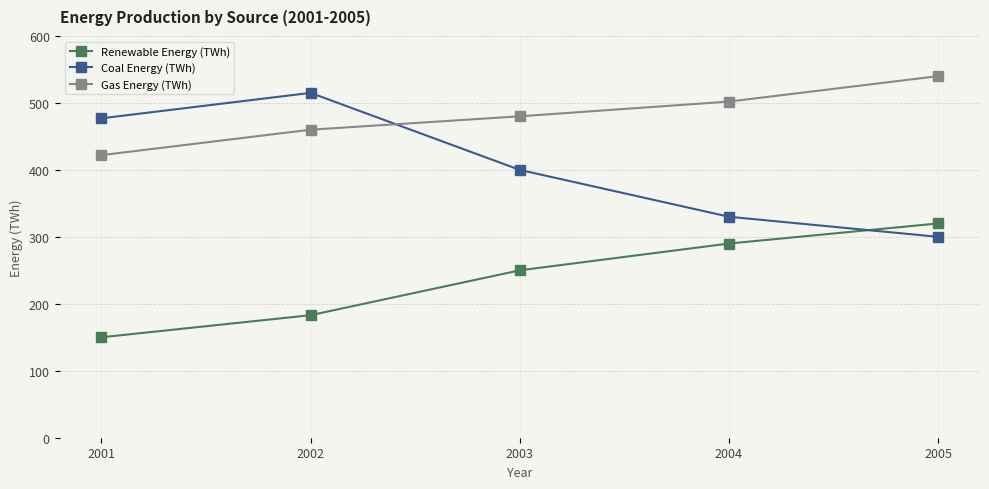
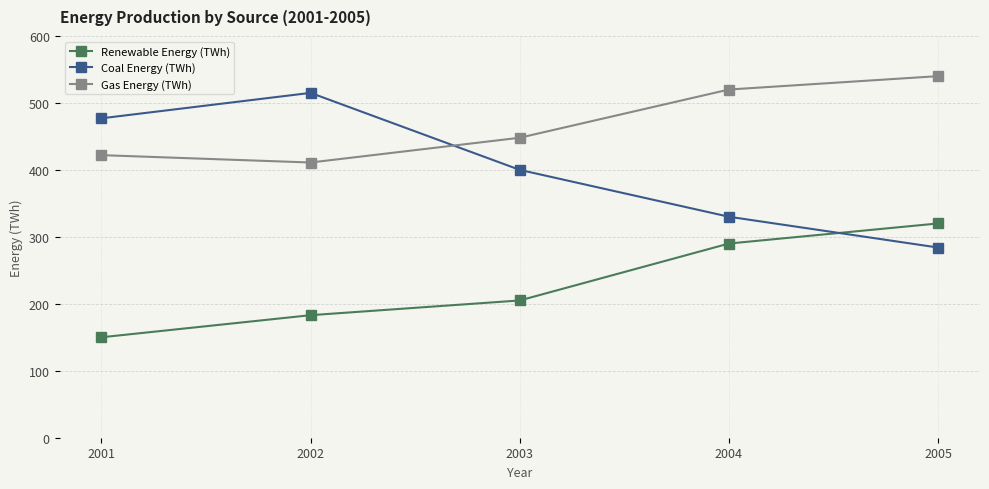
Gas Energy (TWh), 2002: 460 -> 410
Renewable Energy (TWh), 2003: 250 -> 210
Gas Energy (TWh), 2003: 480 -> 450
Gas Energy (TWh), 2004: 500 -> 520
Coal Energy (TWh), 2005: 300 -> 280
